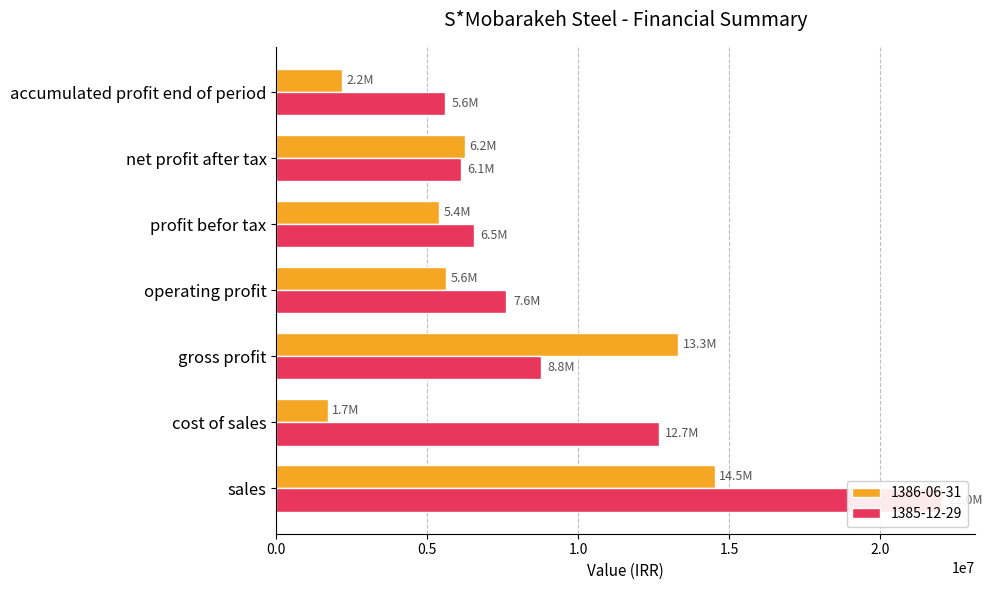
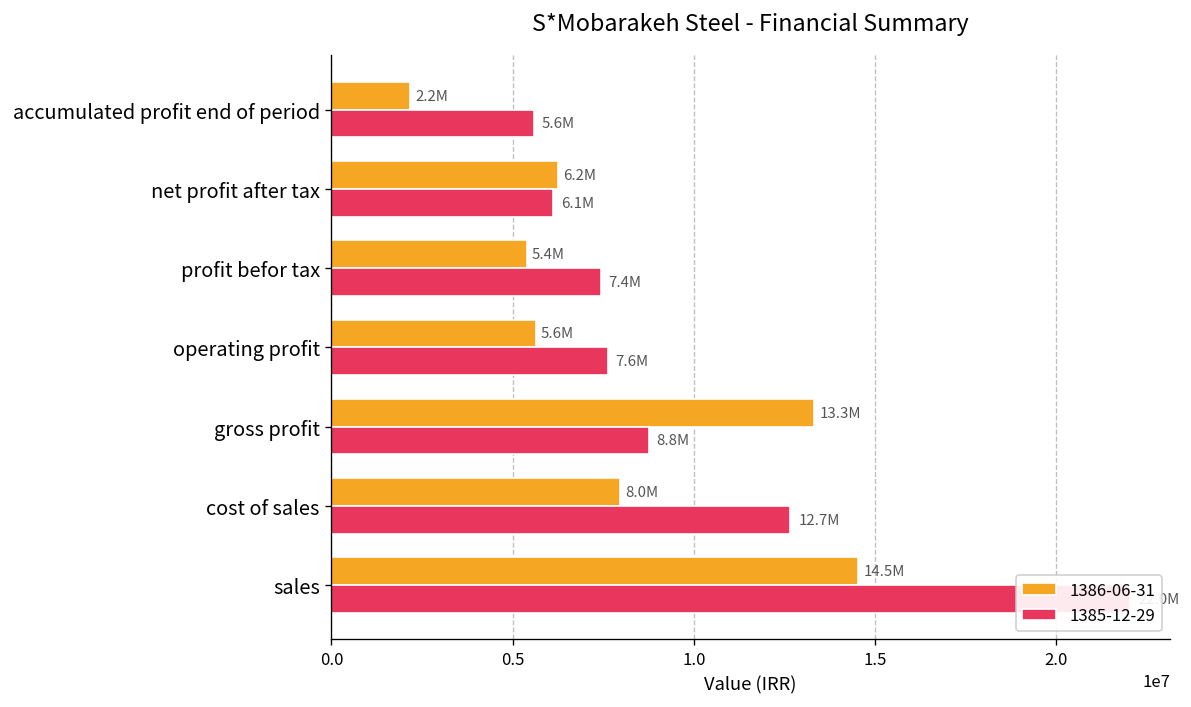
1385-12-29, profit befor tax: 6.5M -> 7.4M
1386-06-31, cost of sales: 1.7M -> 8.0M
